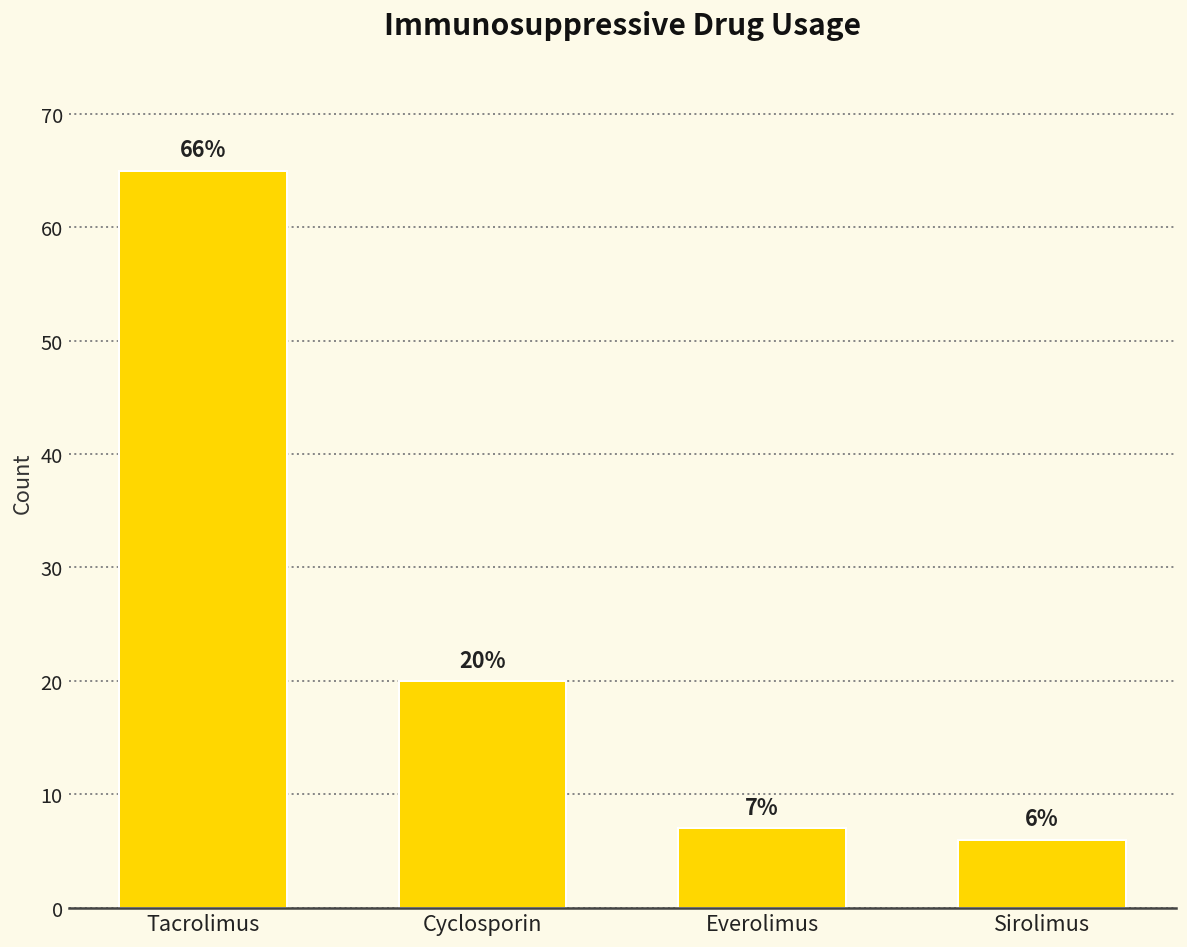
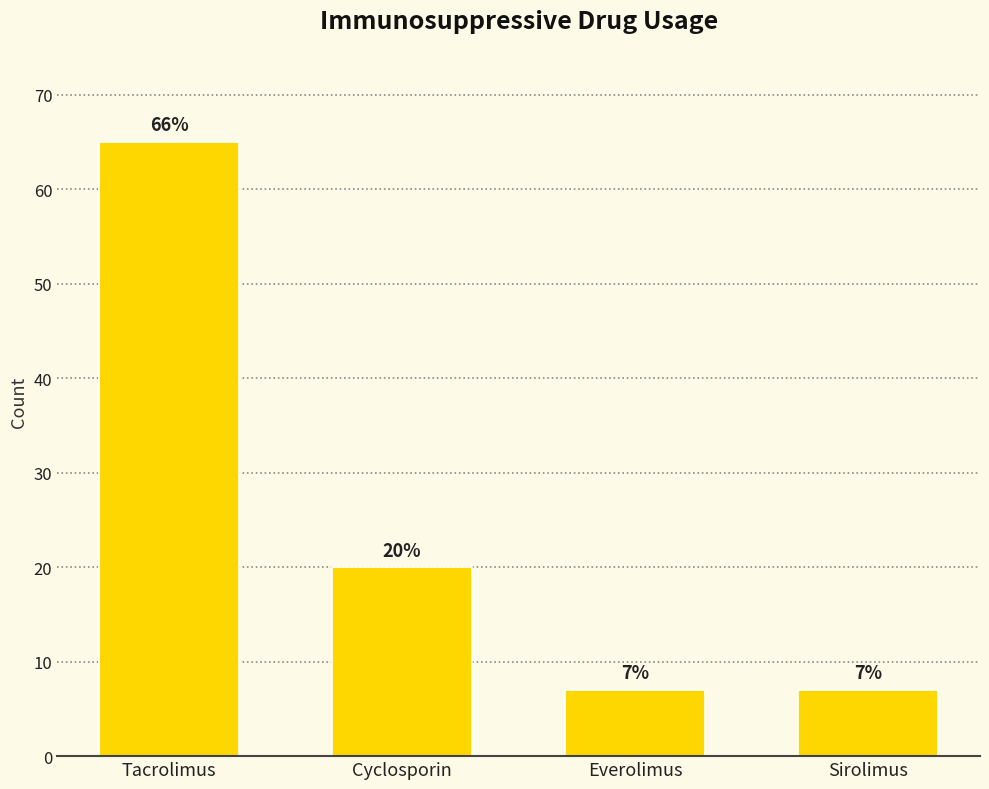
Sirolimus: 6% -> 7%
